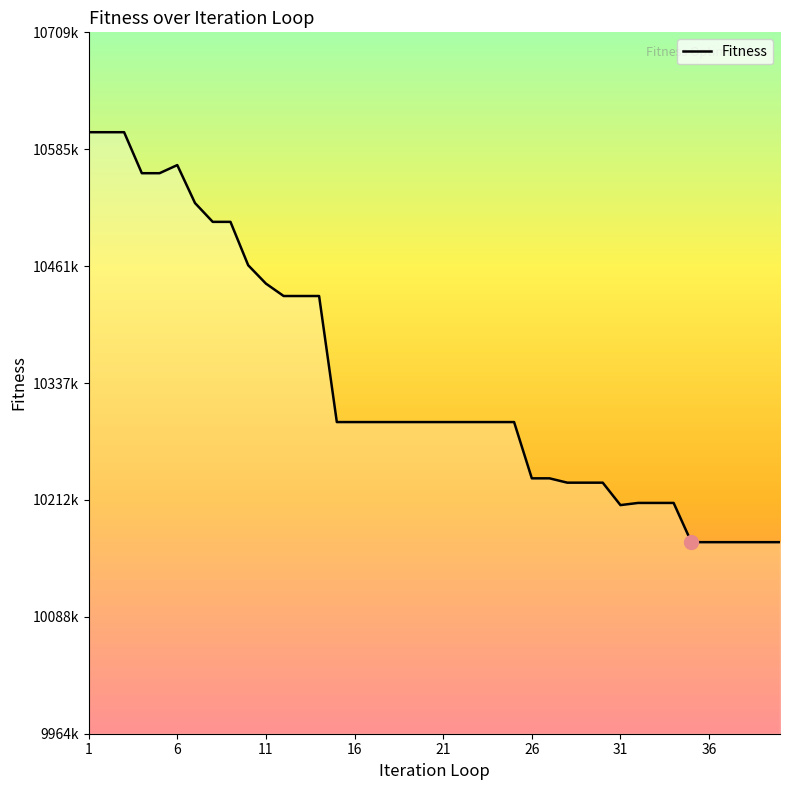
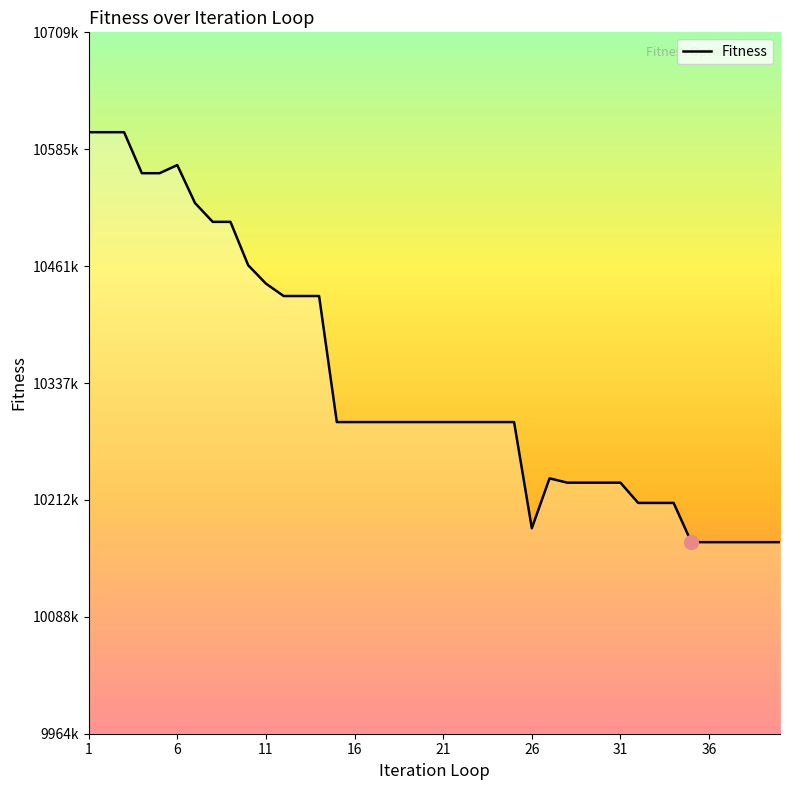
Fitness, 26: 10240000 -> 10180000
Fitness, 31: 10210000 -> 10230000
